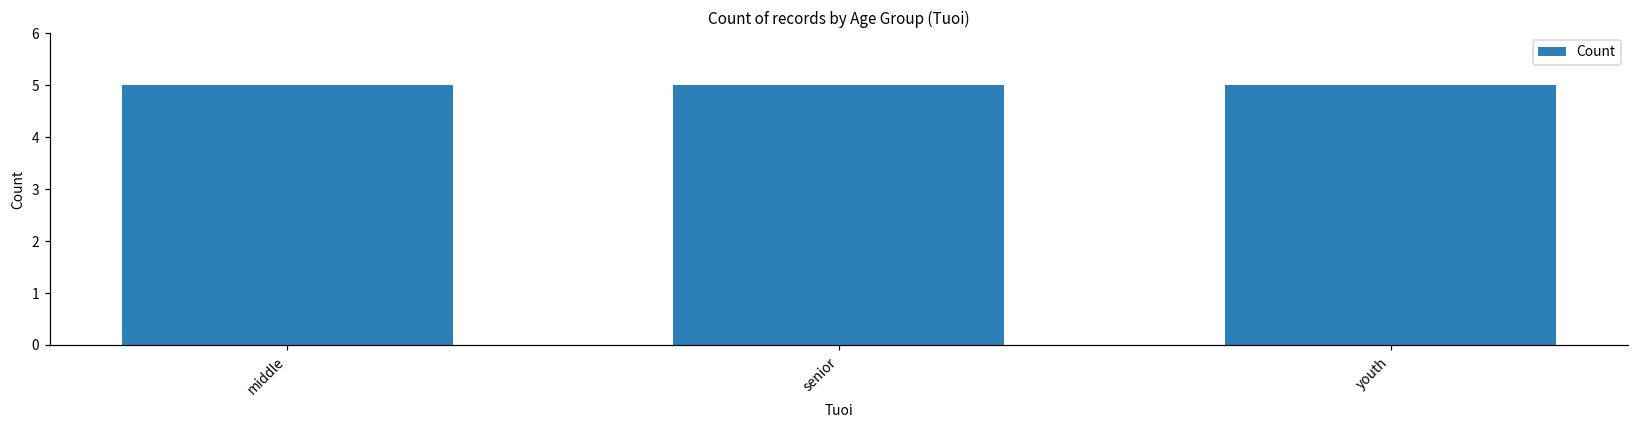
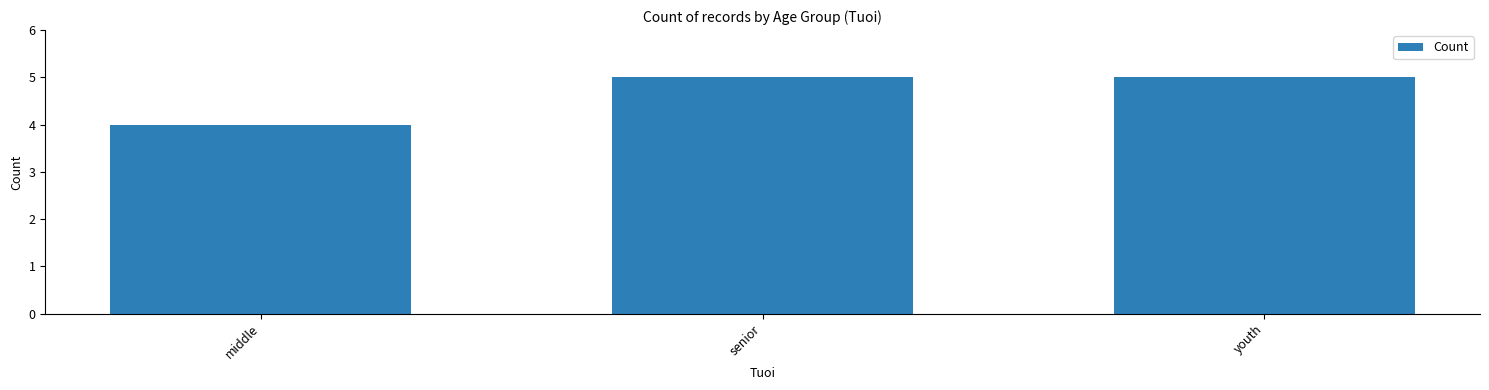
middle: 5 -> 4
